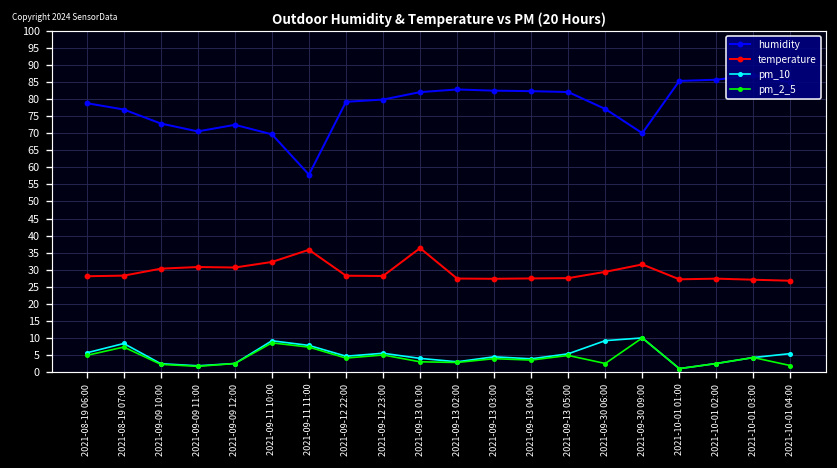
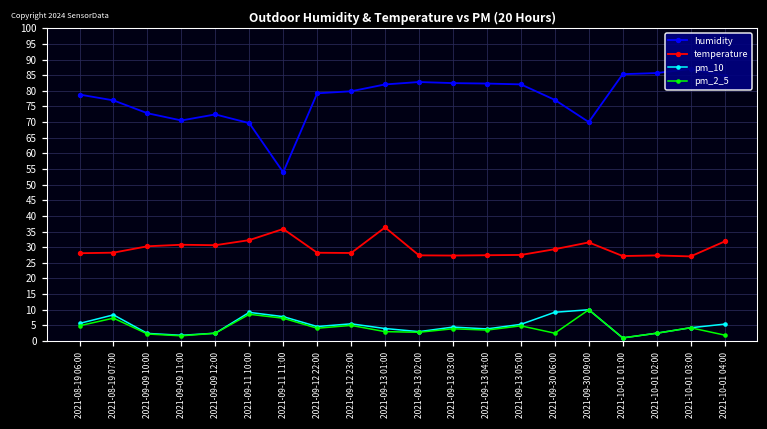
humidity, 2021-09-11 11:00: 58 -> 54
temperature, 2021-10-01 04:00: 27 -> 32
